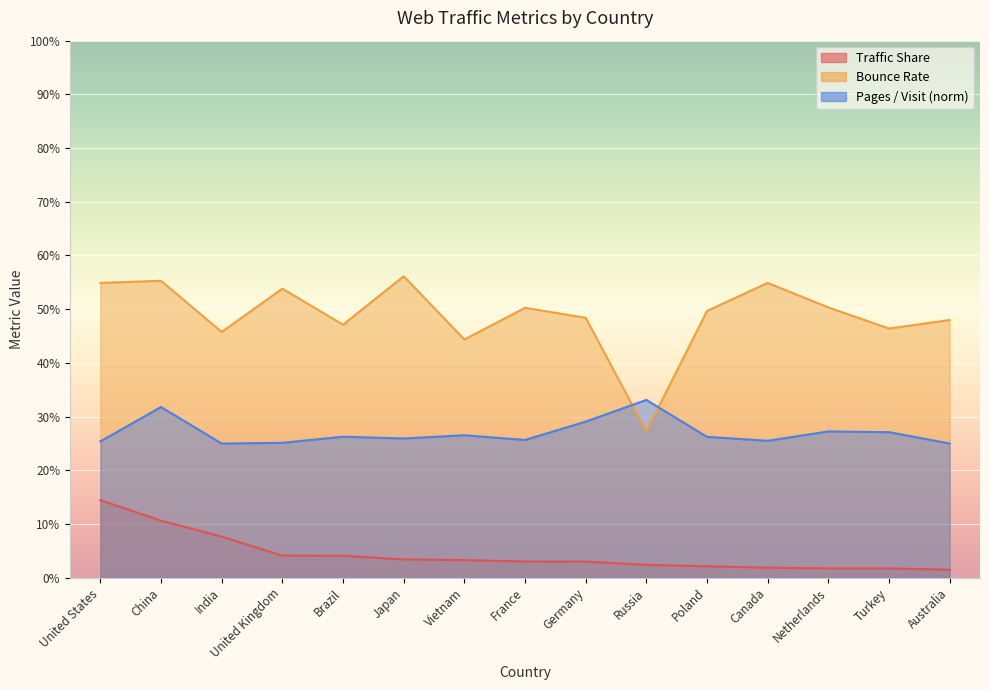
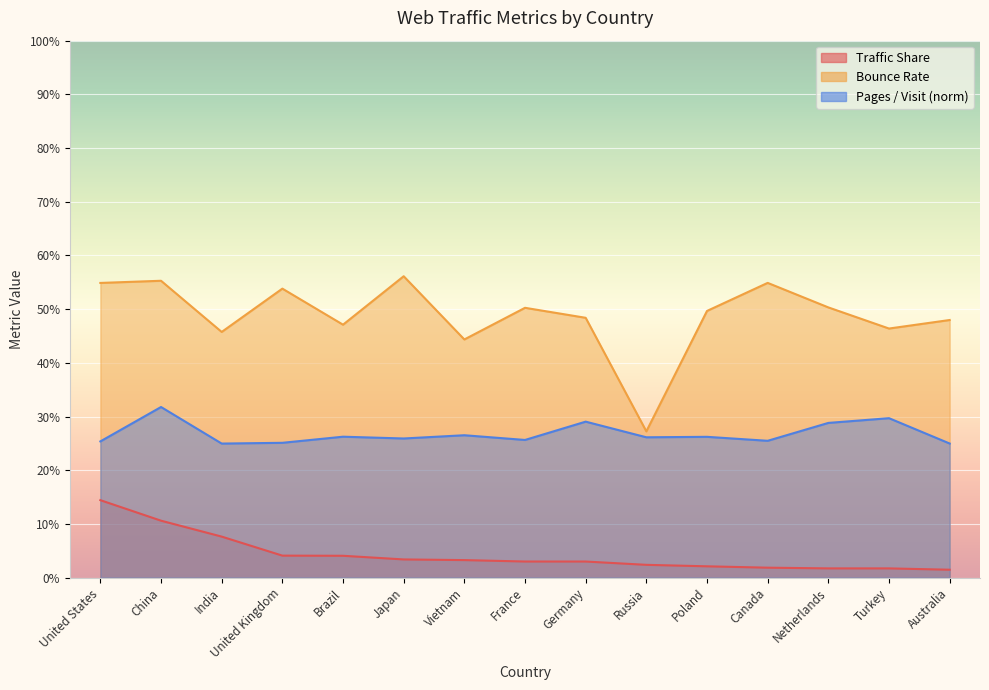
Pages / Visit (norm), Russia: 33% -> 26%
Pages / Visit (norm), Netherlands: 27% -> 29%
Pages / Visit (norm), Turkey: 27% -> 30%
